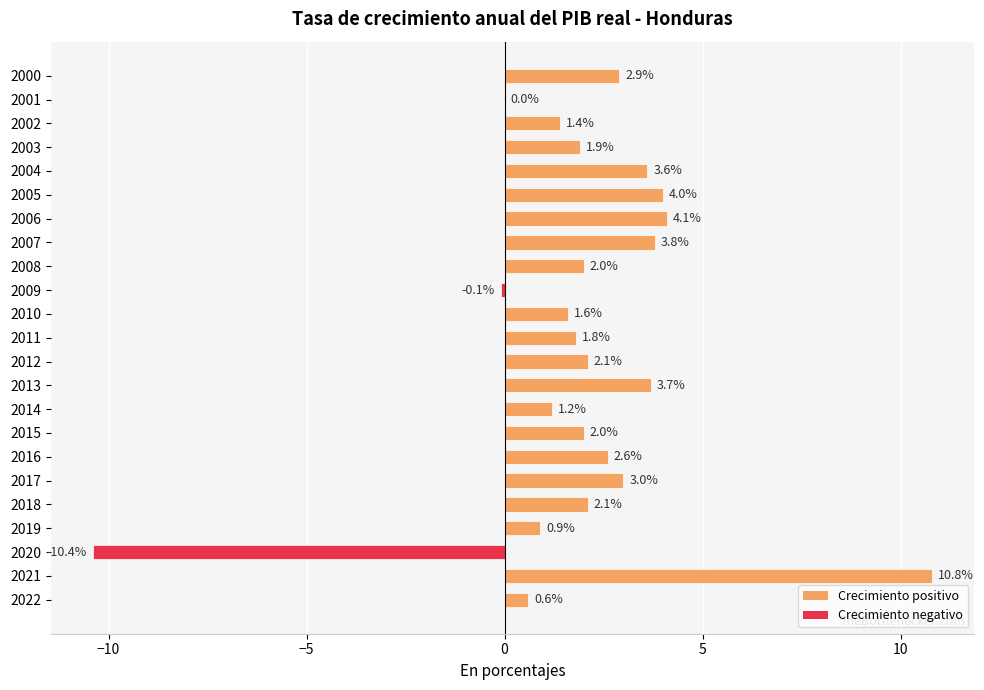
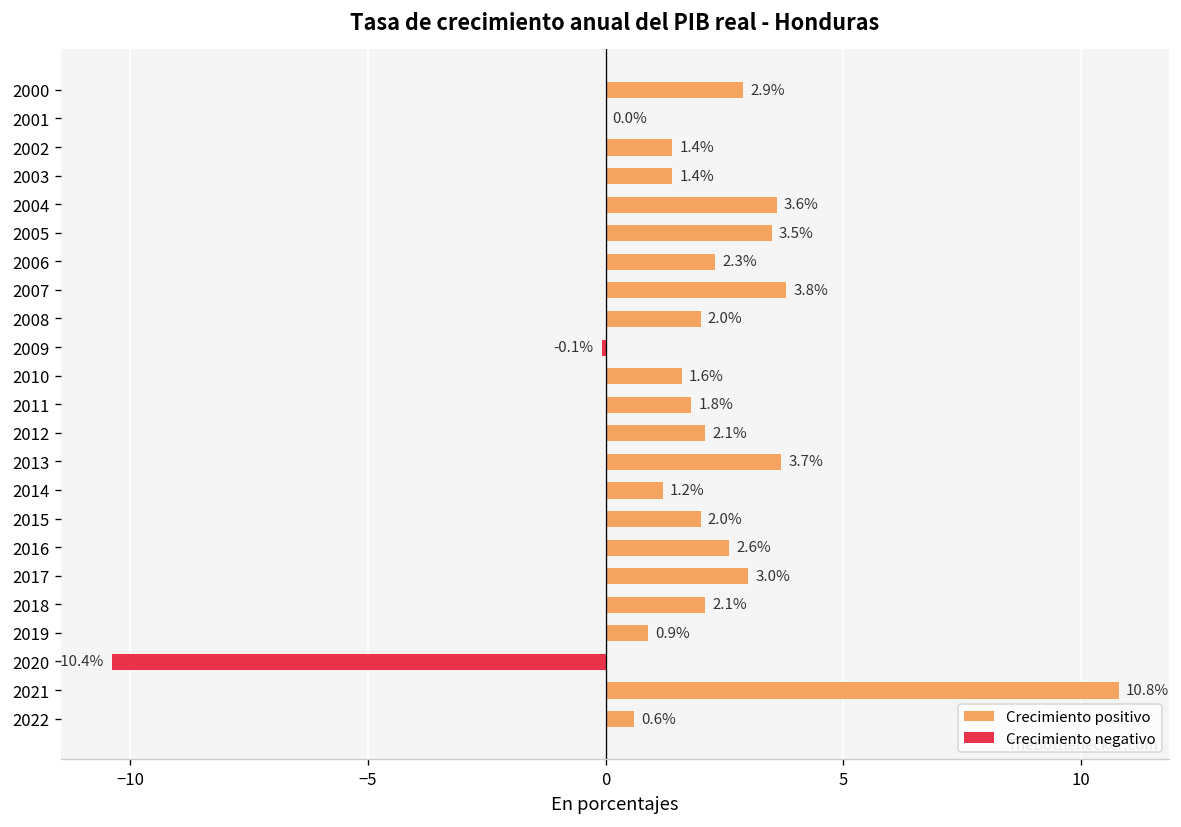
2003: 1.9% -> 1.4%
2005: 4.0% -> 3.5%
2006: 4.1% -> 2.3%
